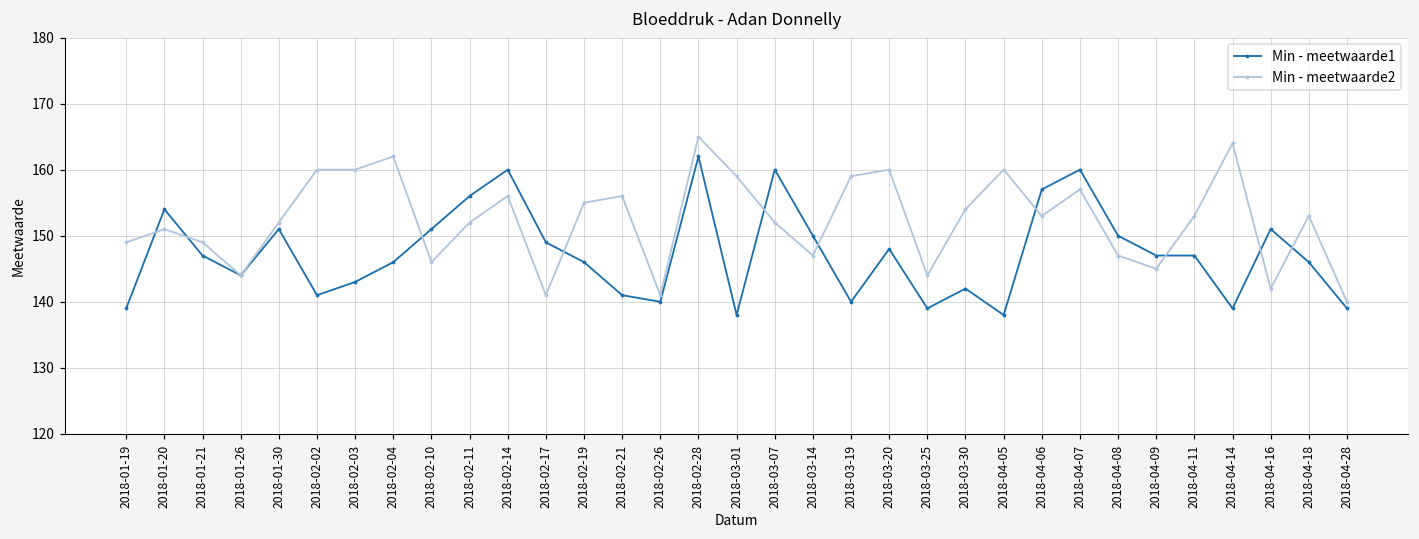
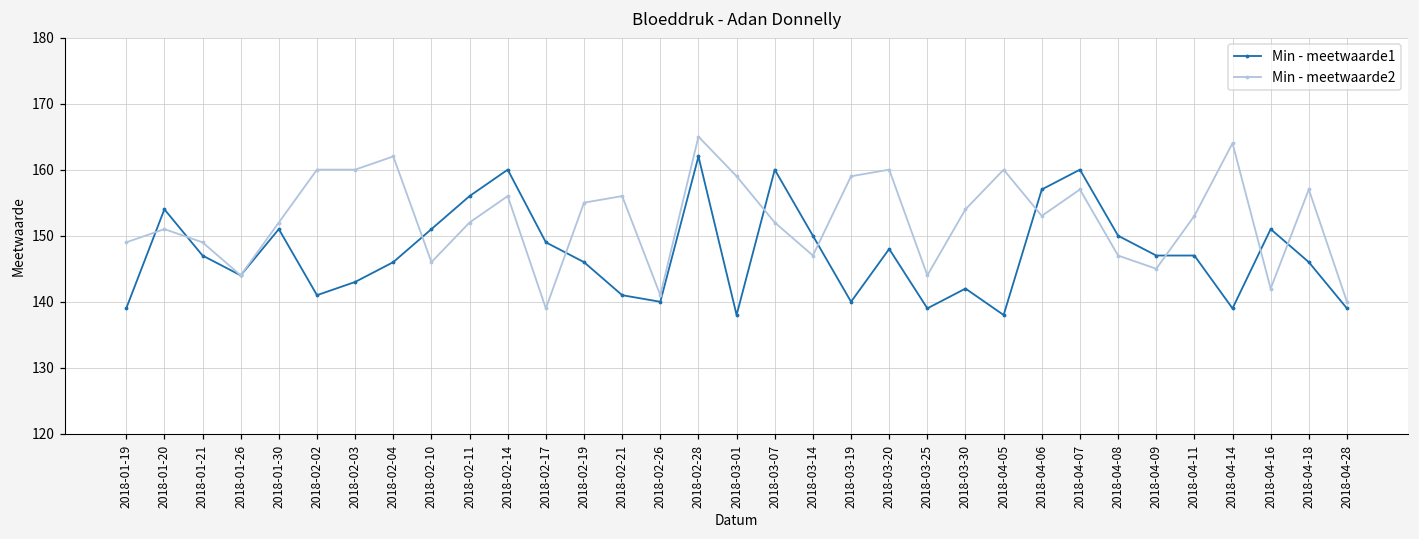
Min - meetwaarde2, 2018-02-17: 141 -> 139
Min - meetwaarde2, 2018-04-18: 153 -> 157
